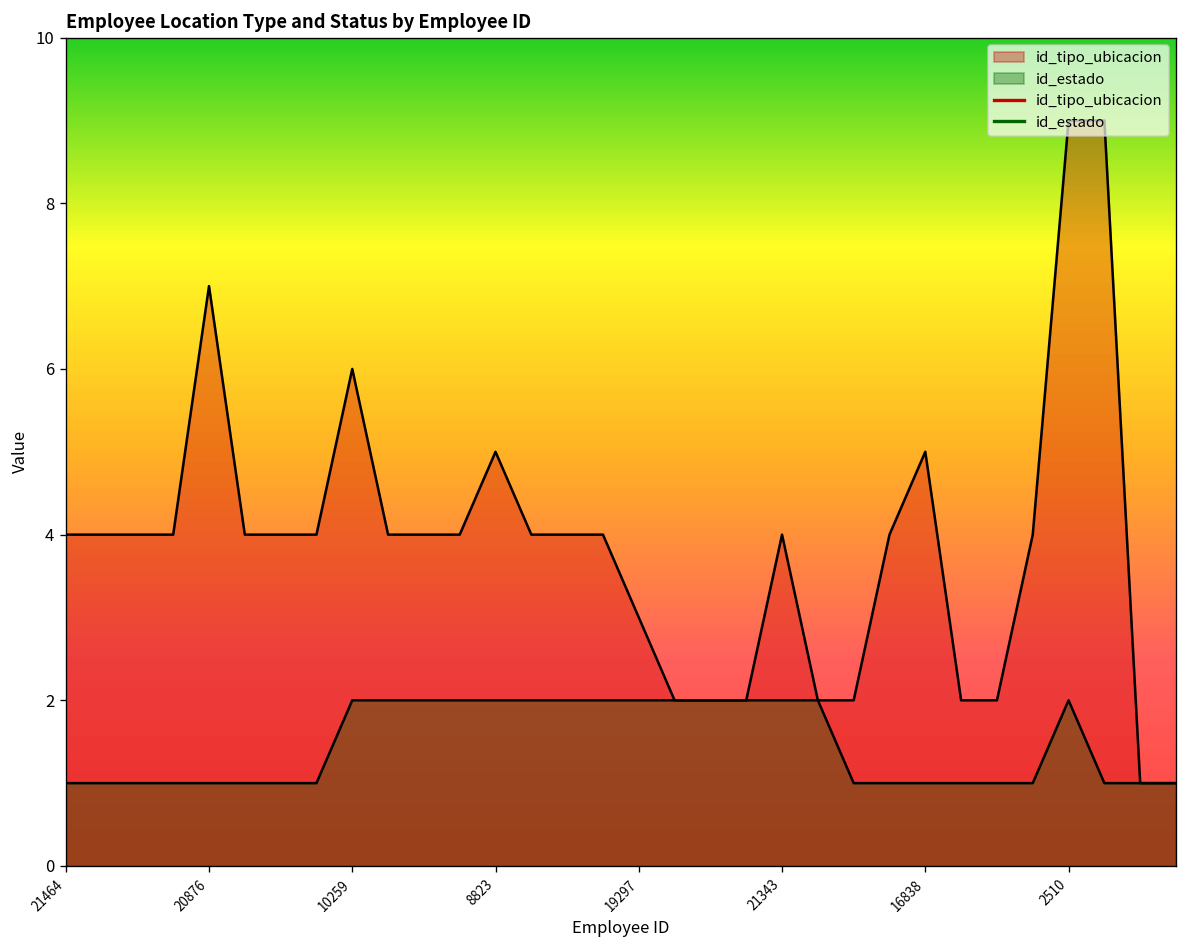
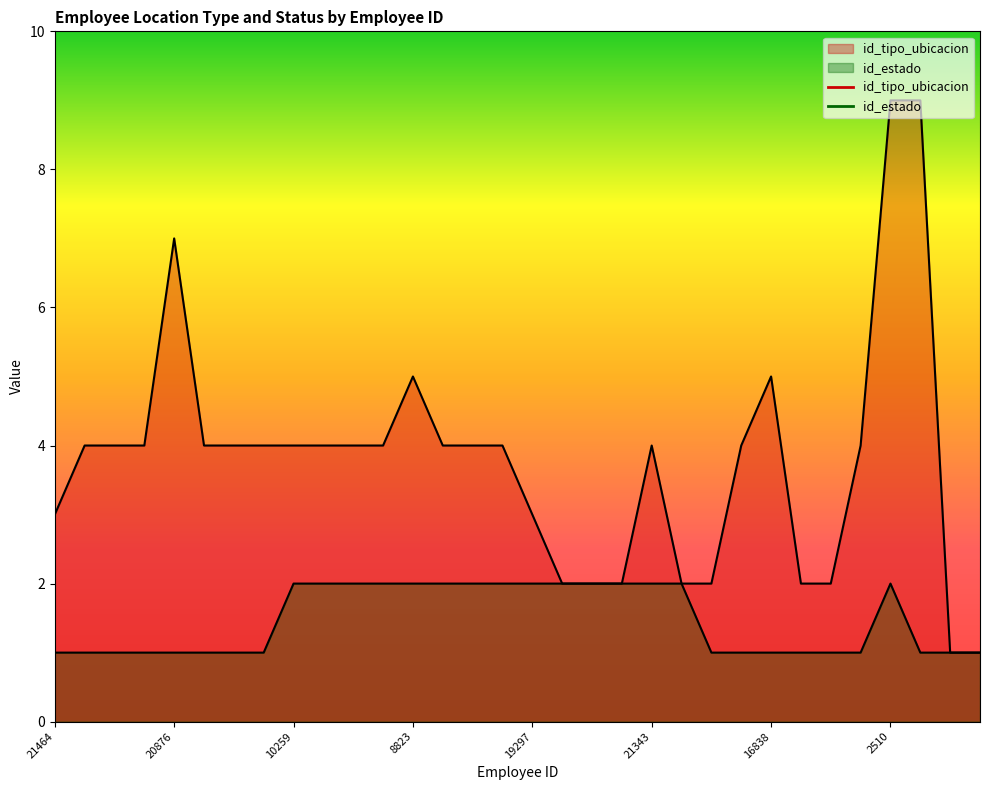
id_tipo_ubicacion, 21464: 4 -> 3
id_tipo_ubicacion, 10259: 6 -> 4
